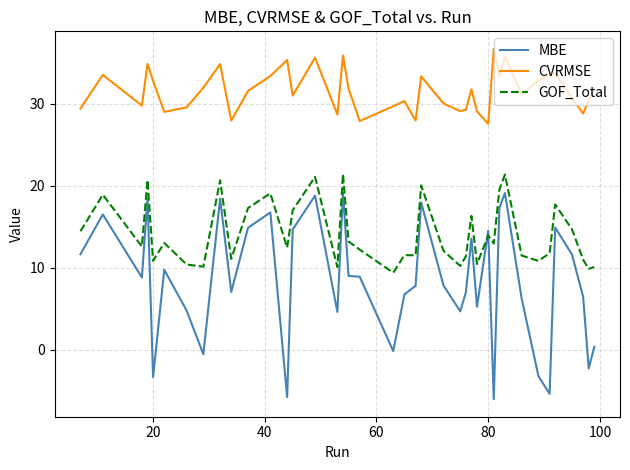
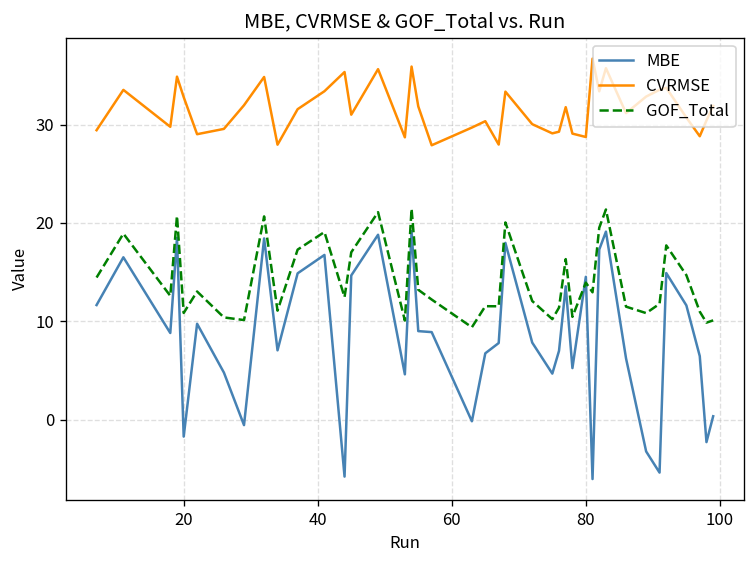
MBE, 20: -3 -> -2
CVRMSE, 80: 28 -> 29
